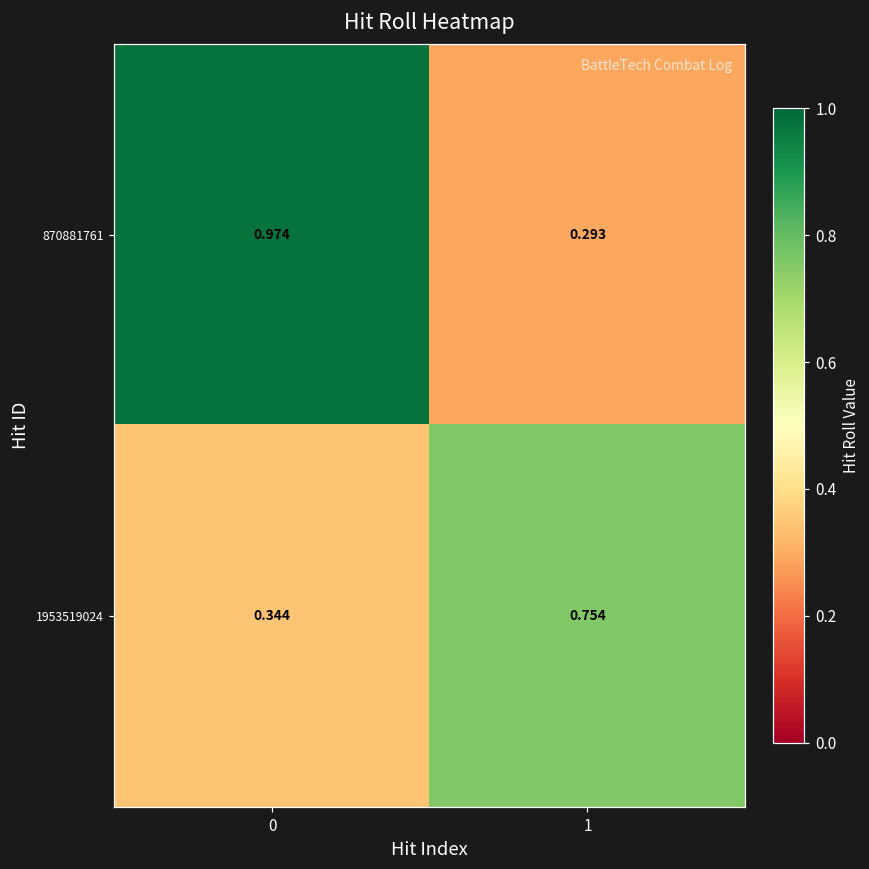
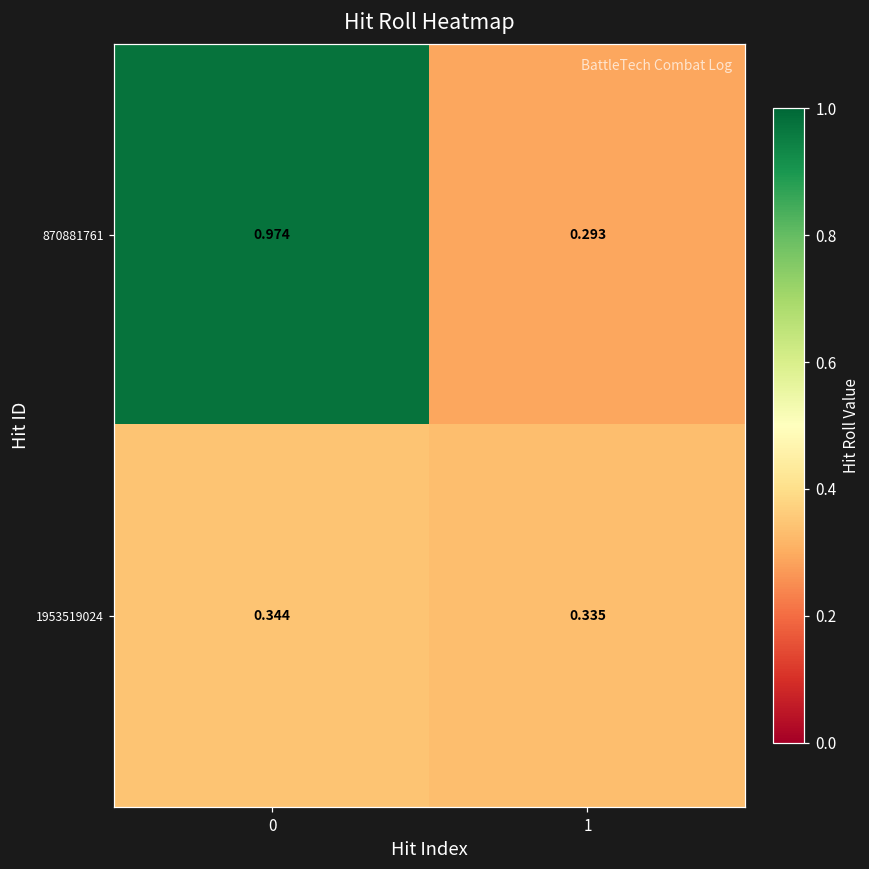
1953519024, 1: 0.754 -> 0.335
